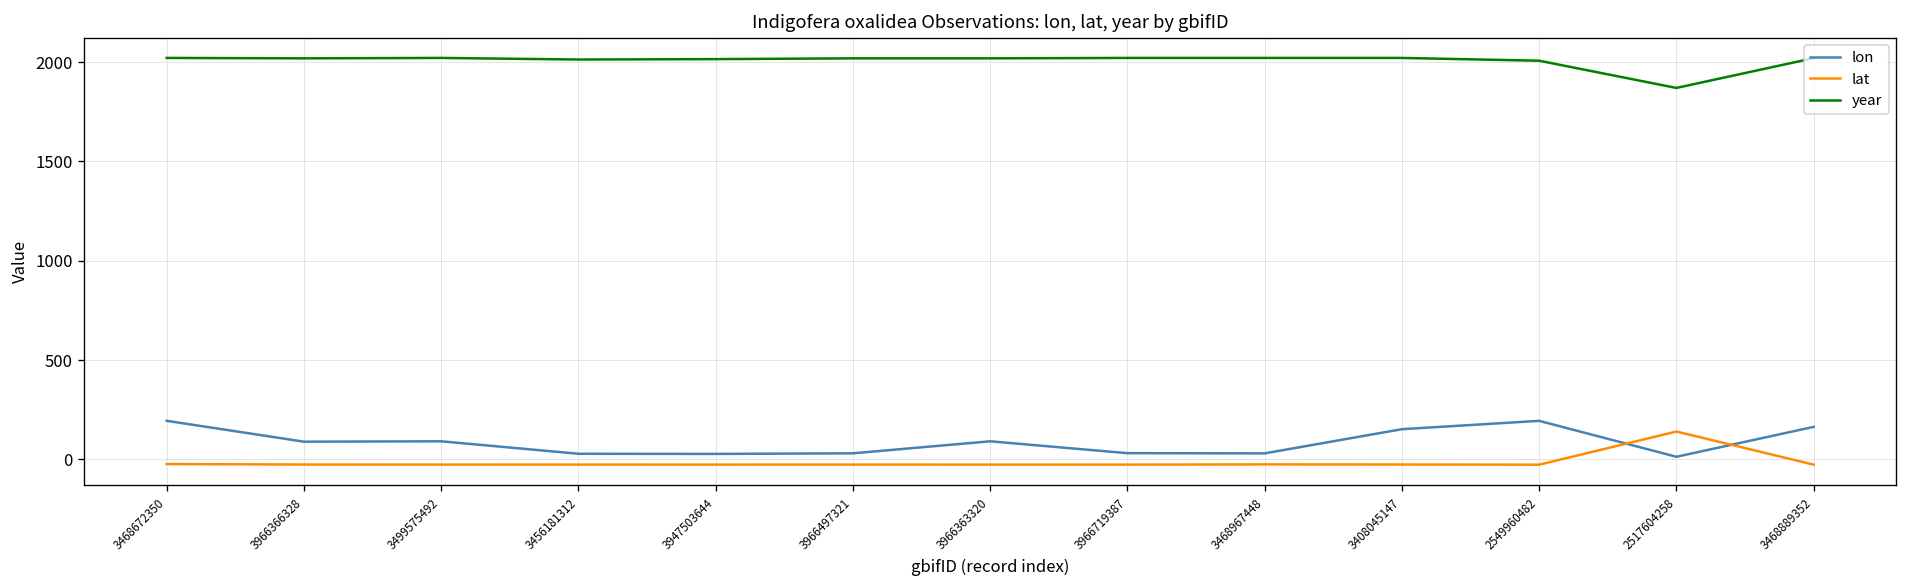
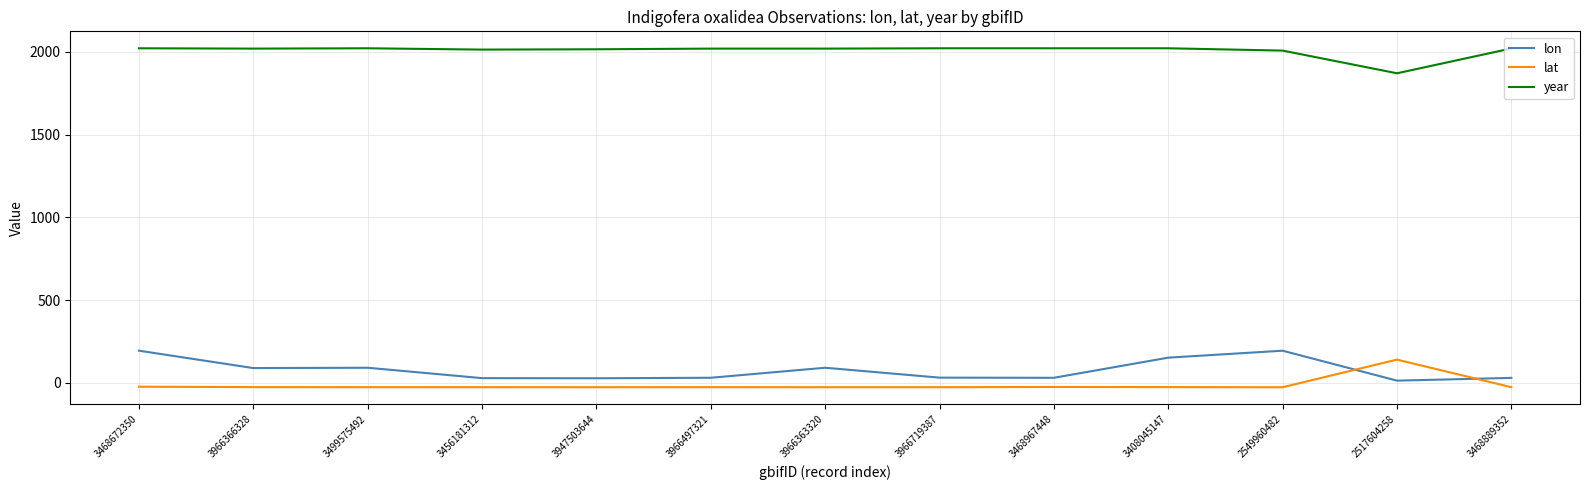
lon, 3468889352: 160 -> 30
